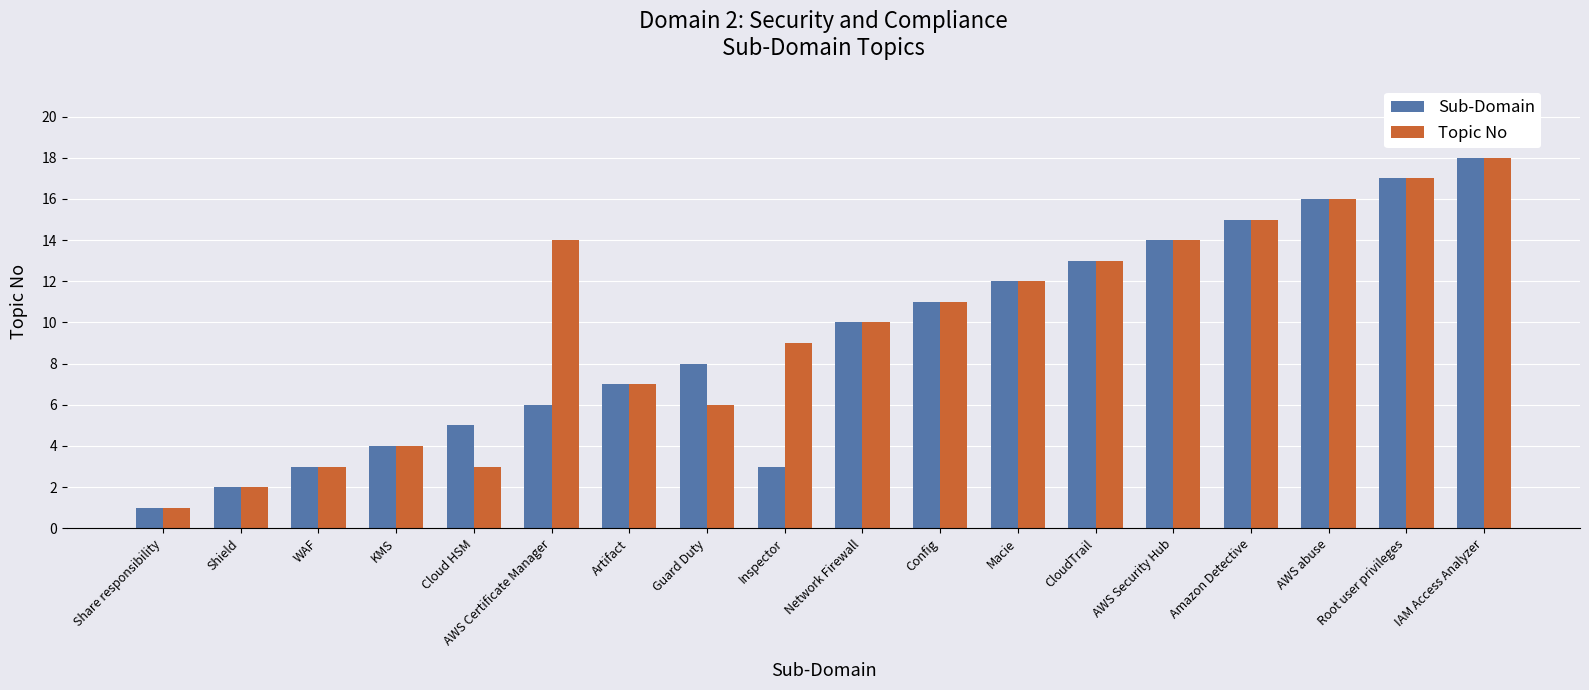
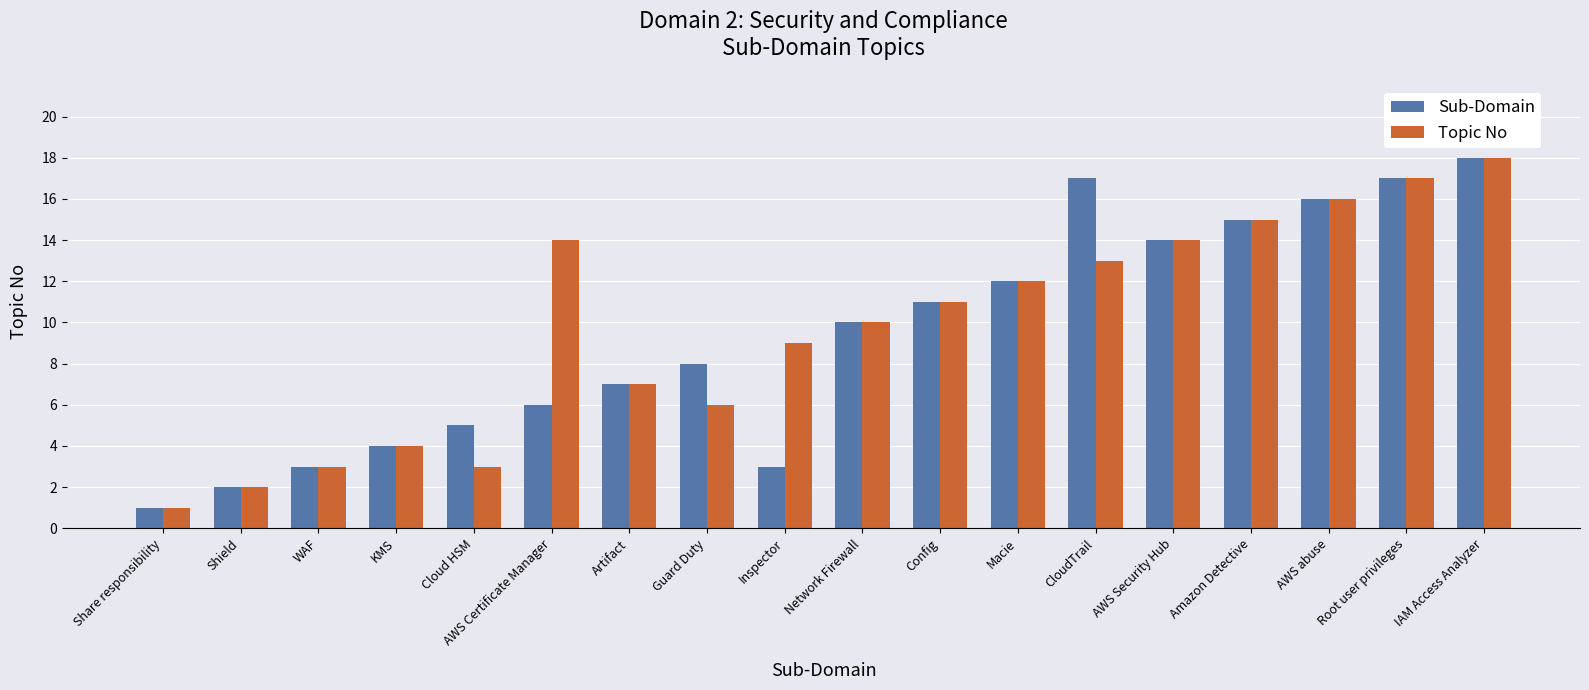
Sub-Domain, CloudTrail: 13 -> 17
